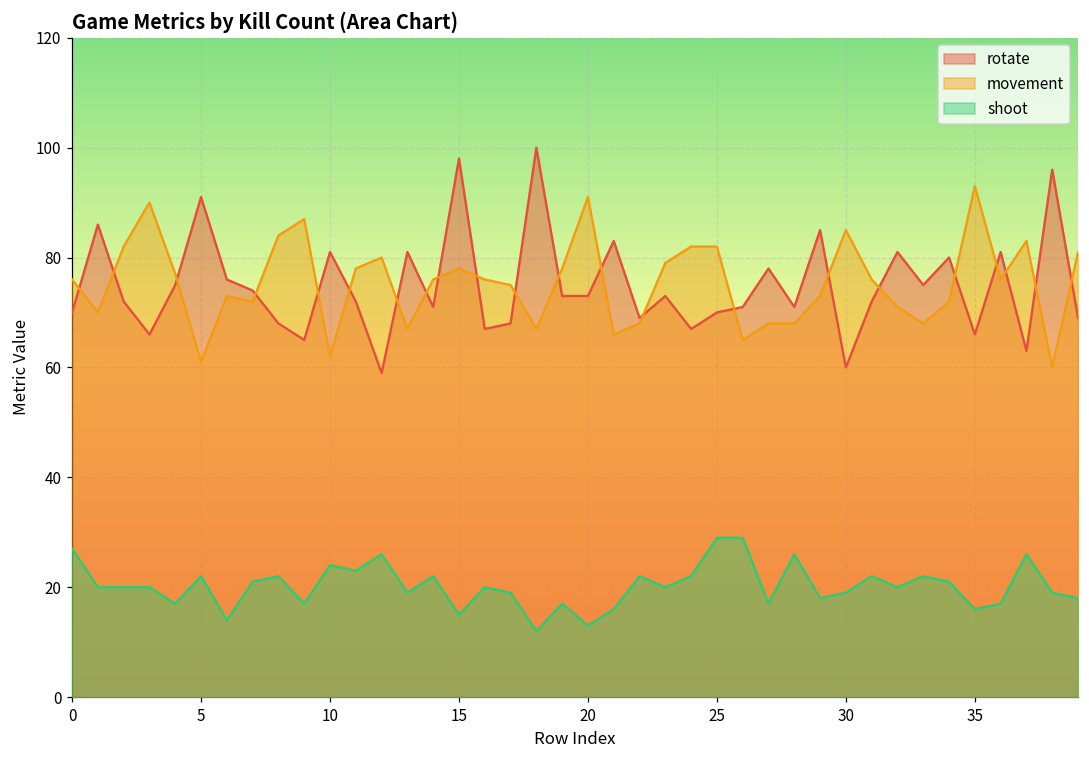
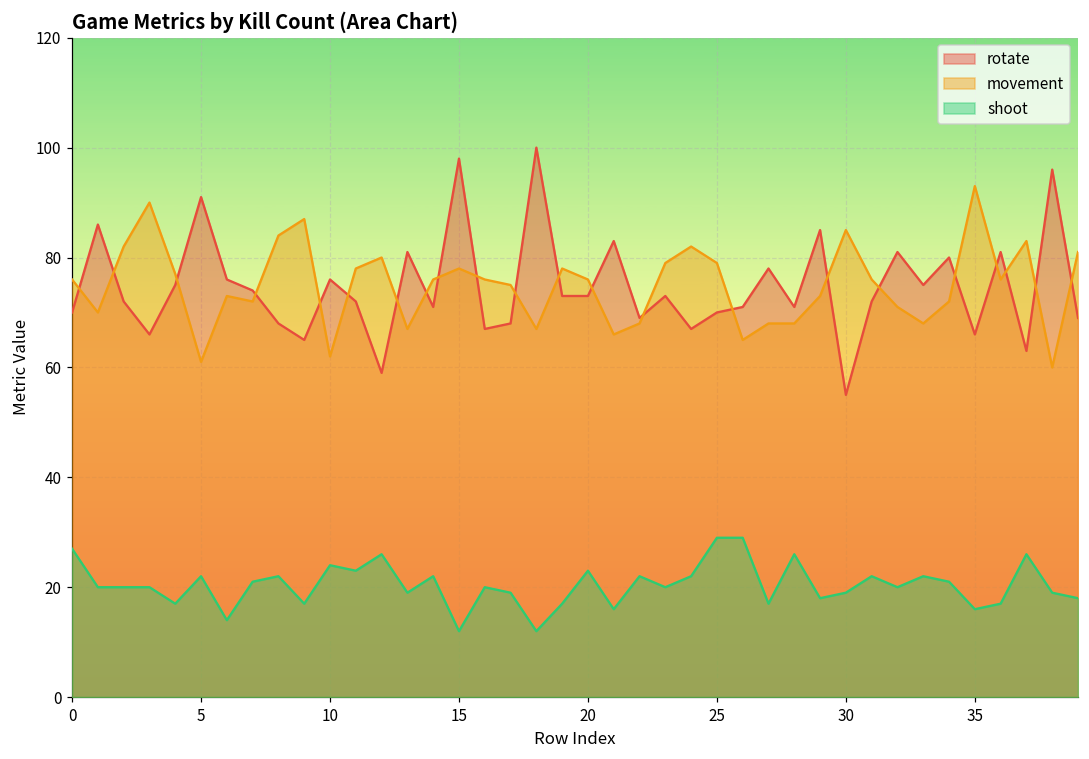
rotate, 10: 81 -> 76
shoot, 15: 15 -> 12
movement, 20: 91 -> 76
shoot, 20: 13 -> 23
movement, 25: 82 -> 79
rotate, 30: 60 -> 55
